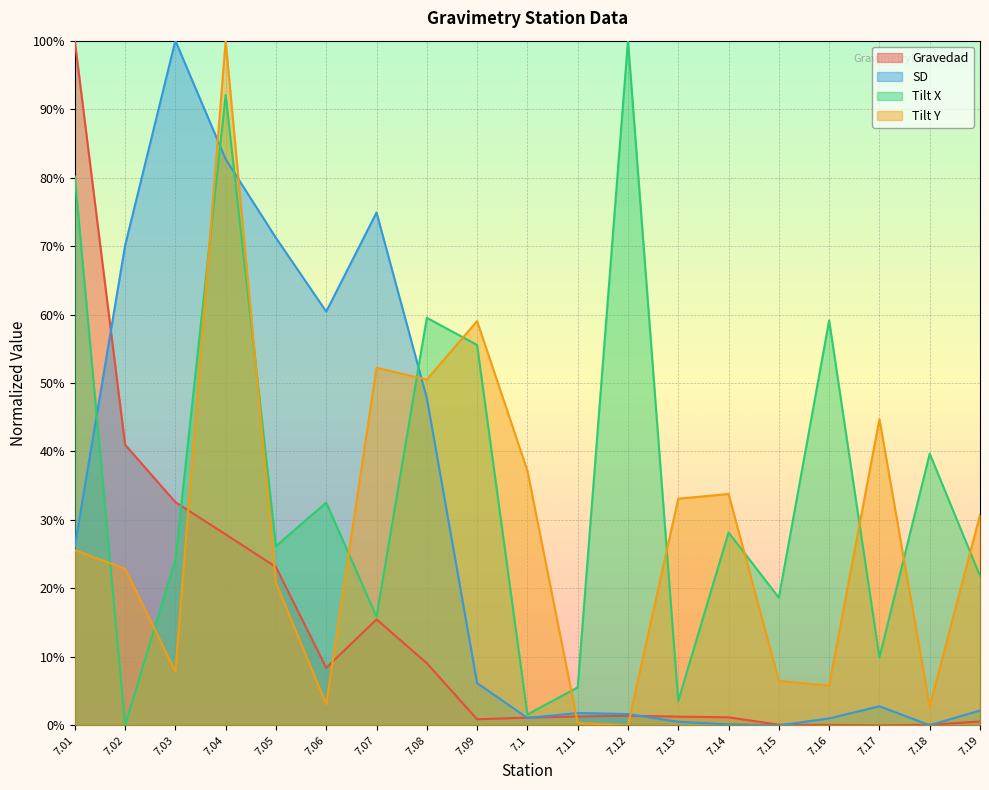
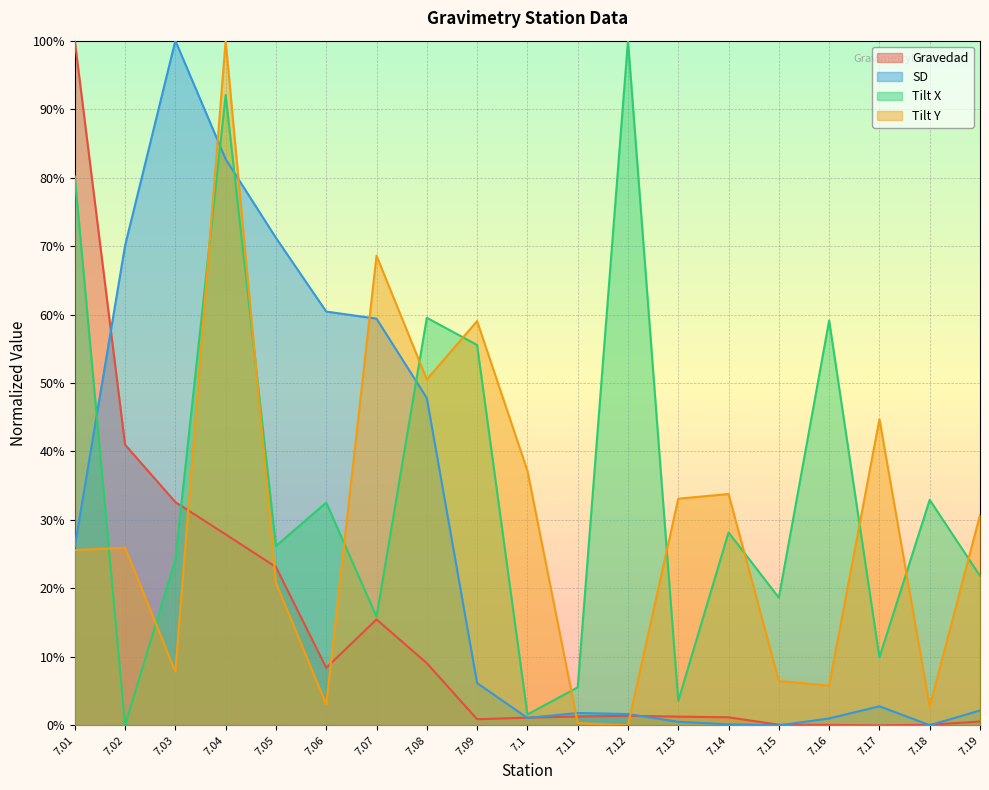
Tilt Y, 7.02: 23% -> 26%
SD, 7.07: 75% -> 59%
Tilt Y, 7.07: 52% -> 69%
Tilt X, 7.18: 40% -> 33%
